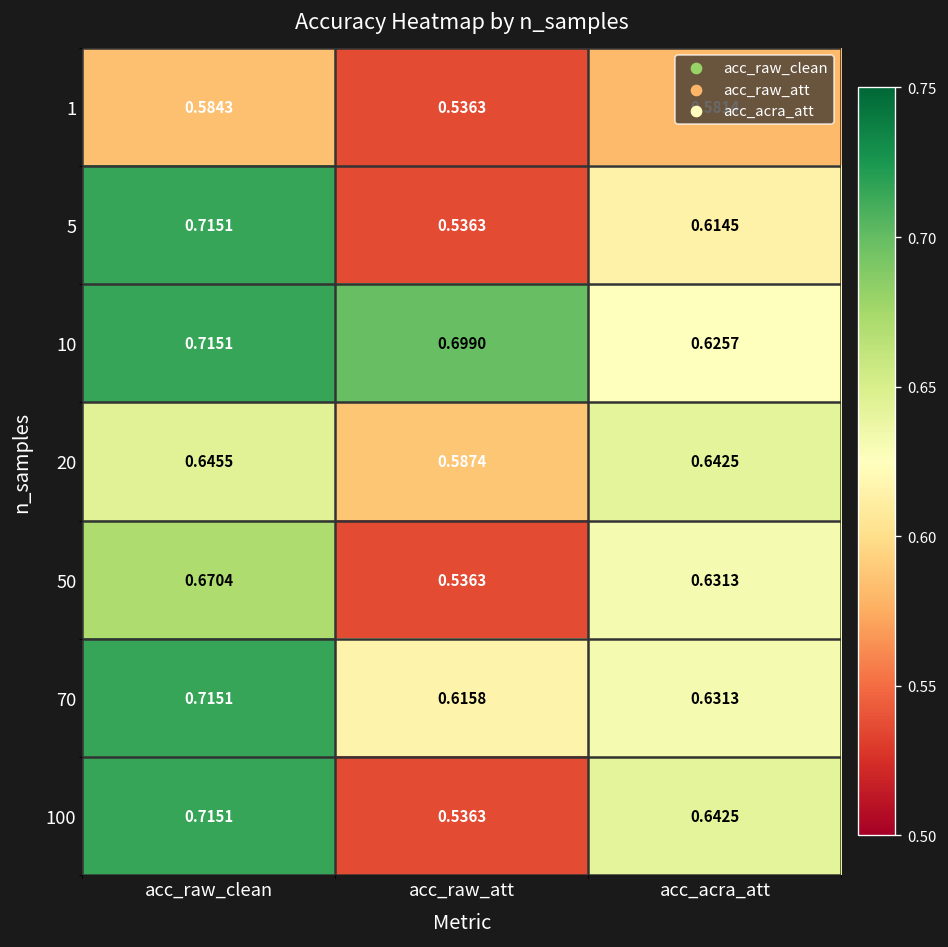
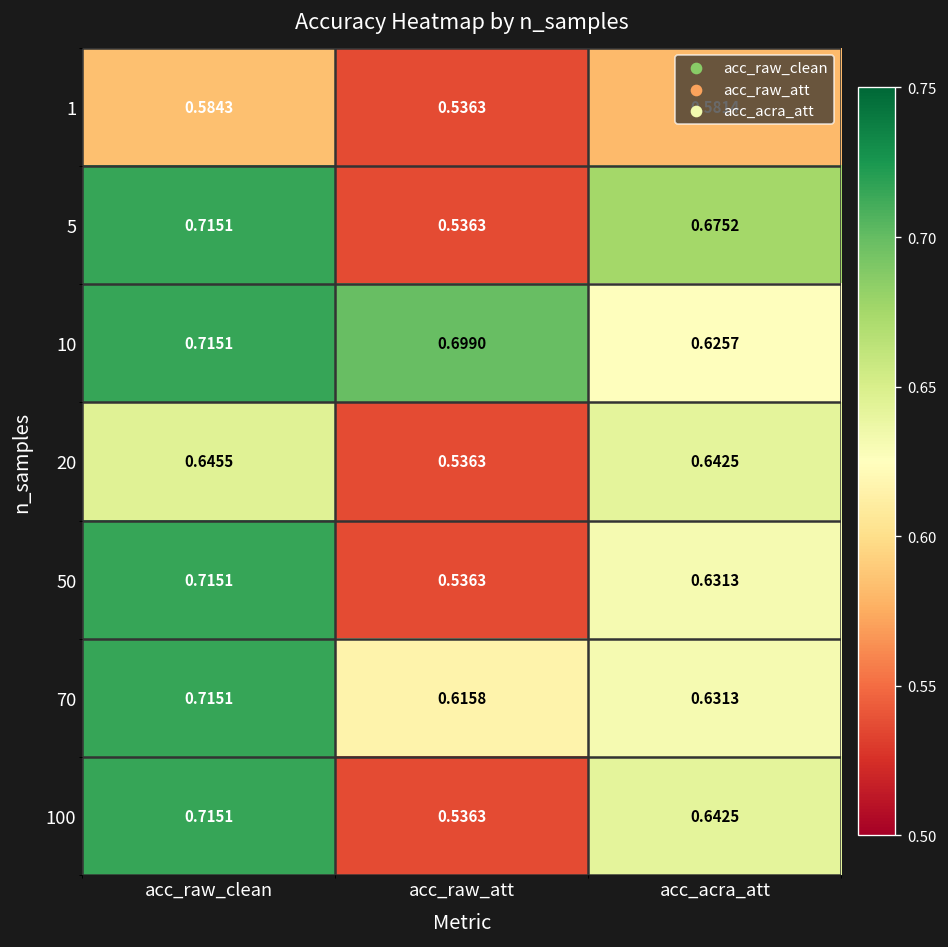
5, acc_acra_att: 0.6145 -> 0.6752
20, acc_raw_att: 0.5874 -> 0.5363
50, acc_raw_clean: 0.6704 -> 0.7151
